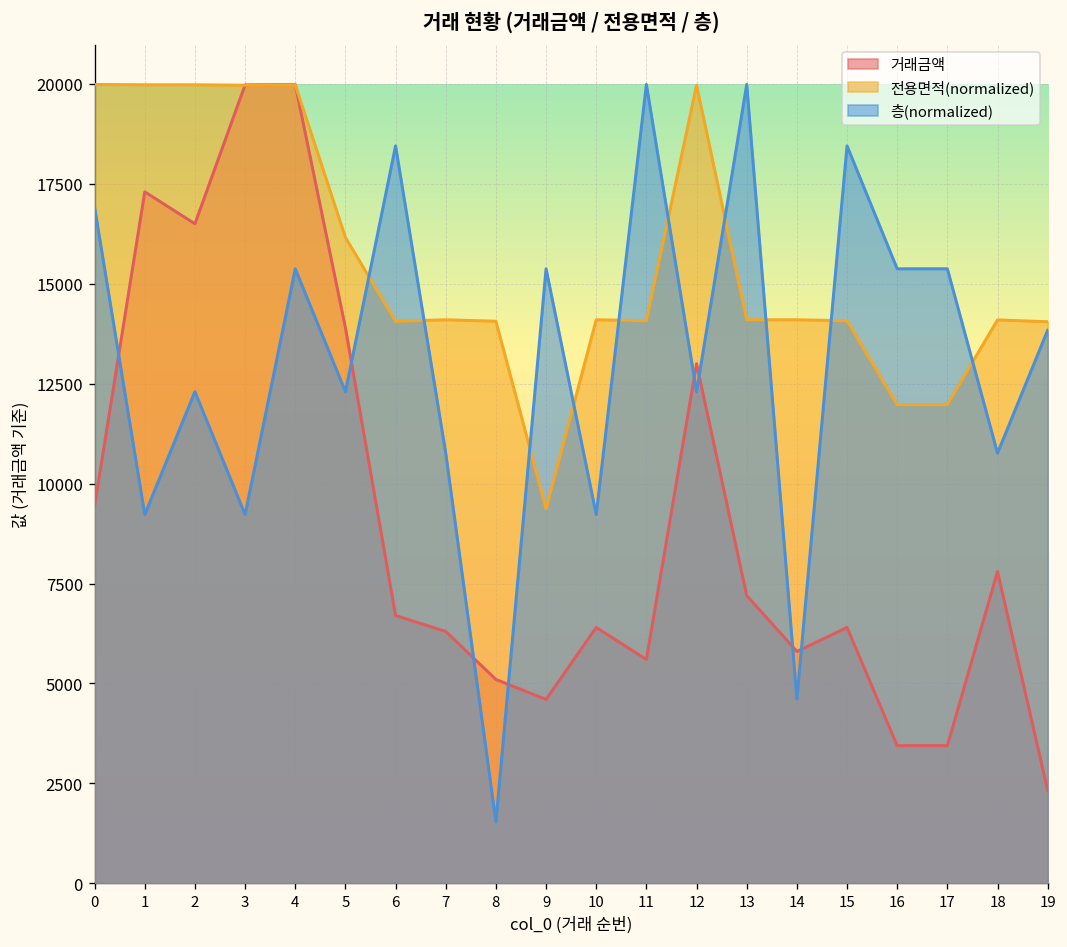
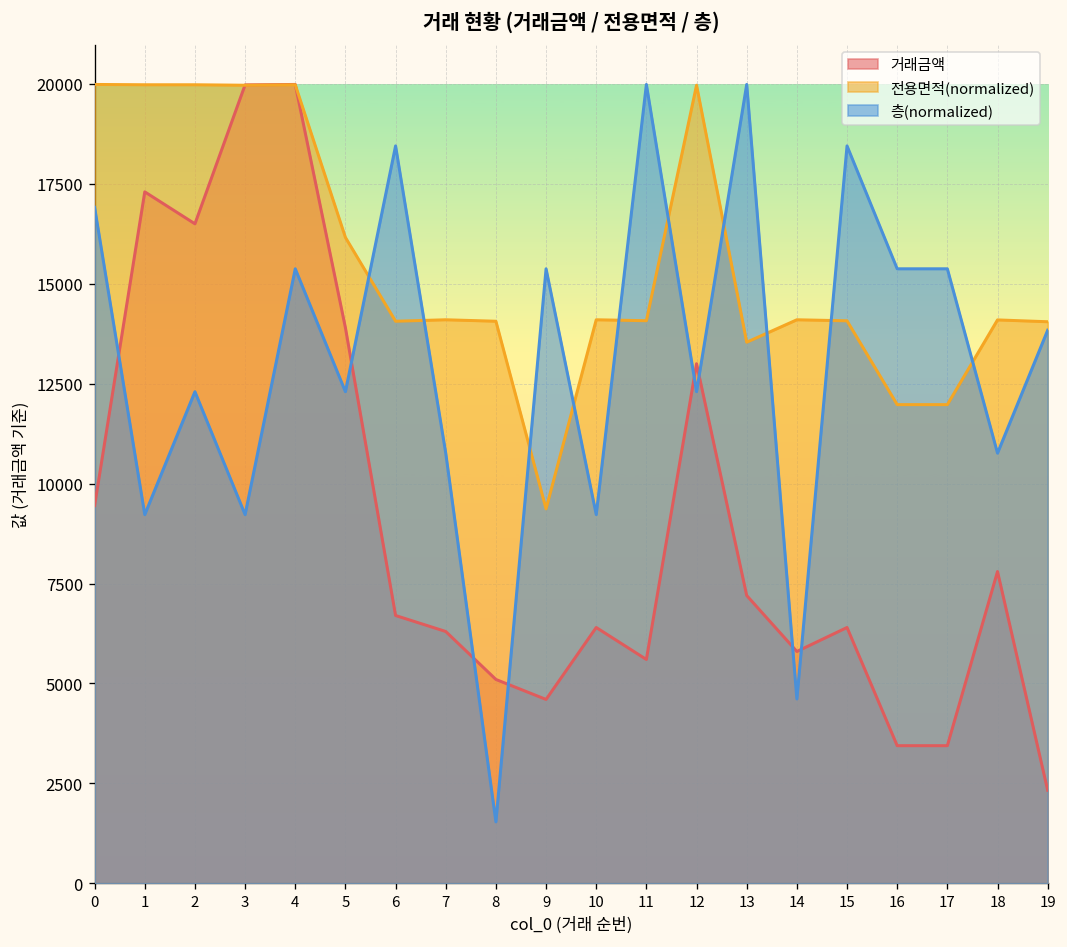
전용면적(normalized), 13: 14100 -> 13500
